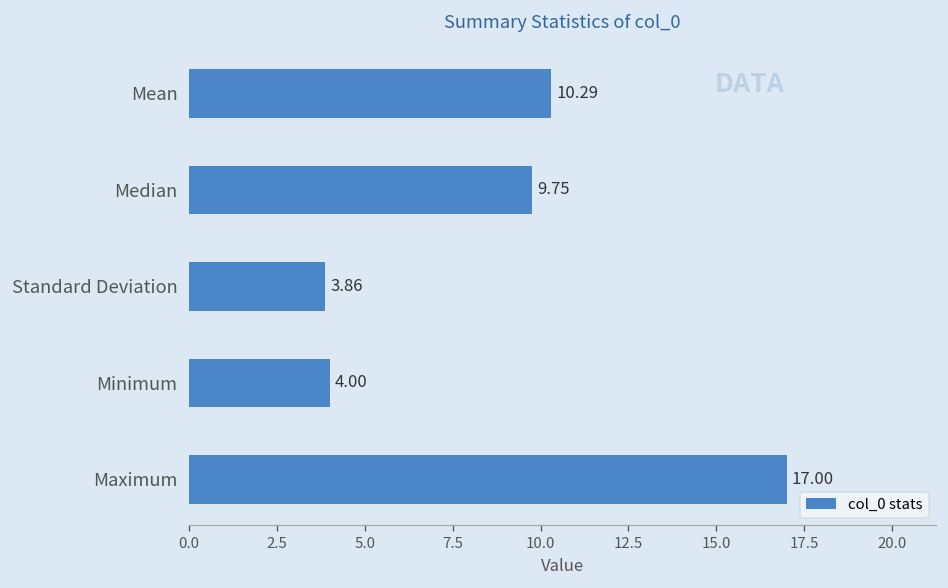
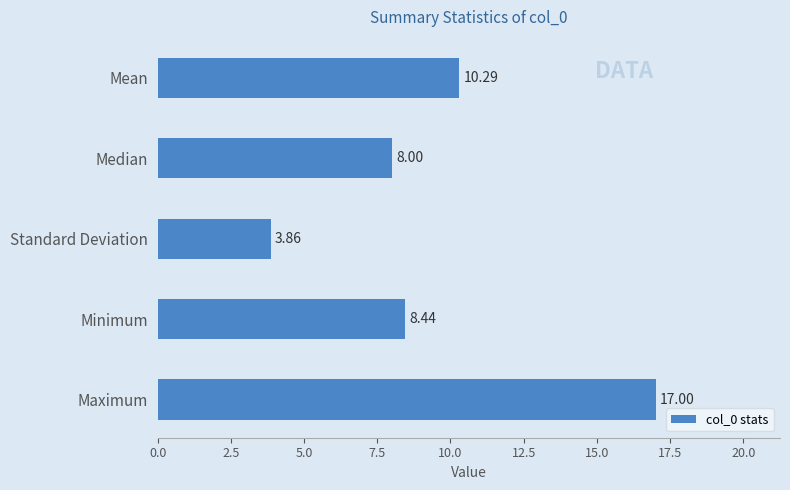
Median: 9.75 -> 8.00
Minimum: 4.00 -> 8.44
